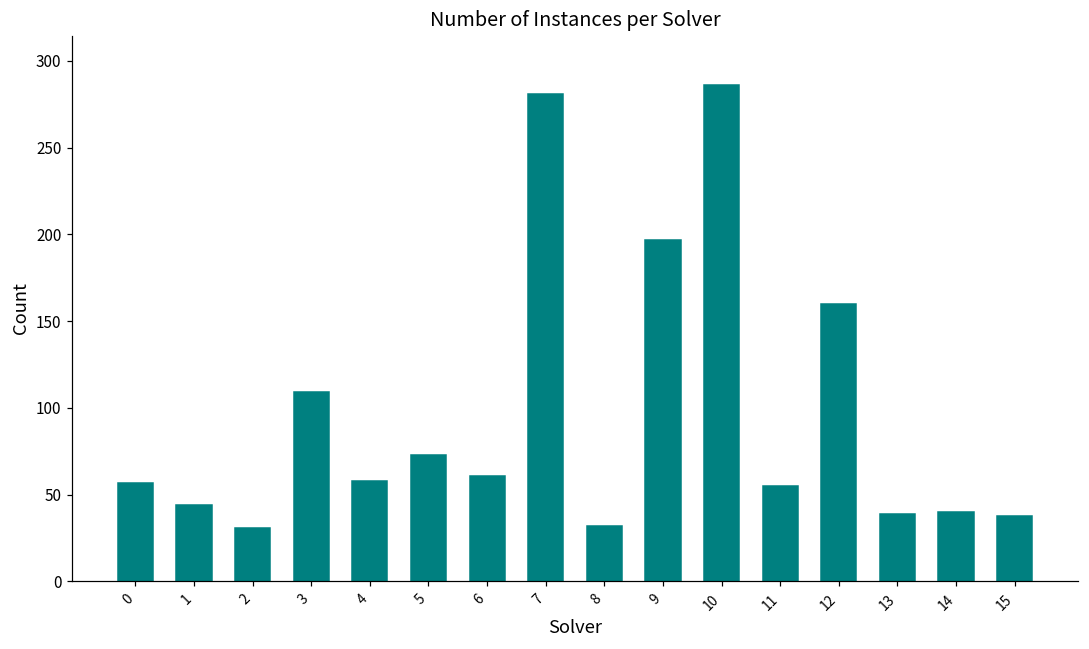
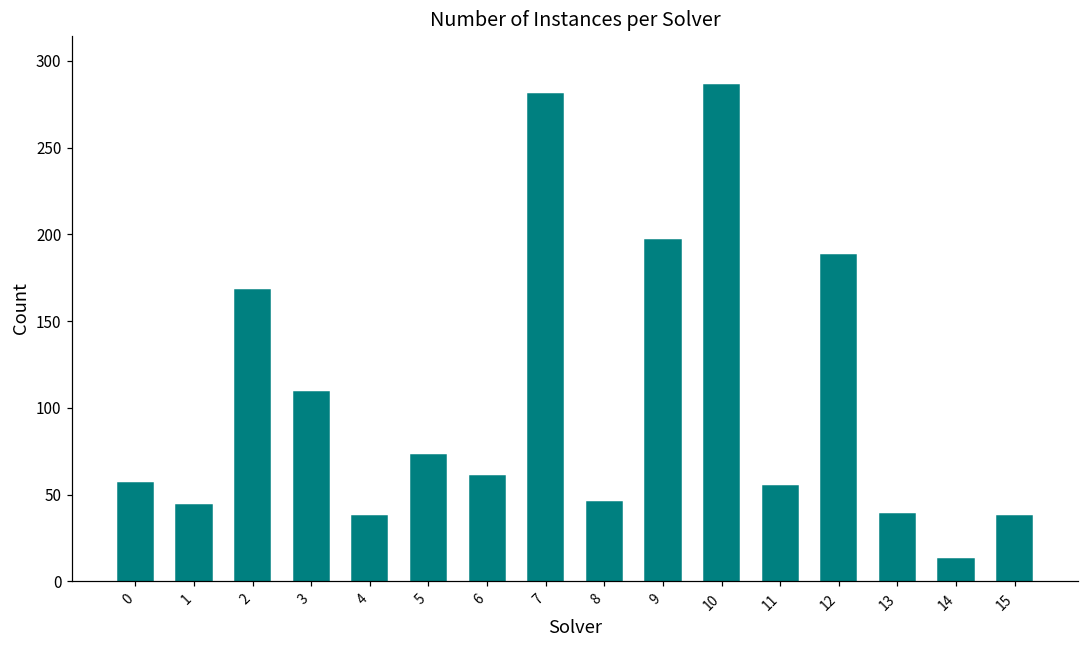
2: 31 -> 168
4: 58 -> 38
8: 32 -> 46
12: 160 -> 188
14: 40 -> 13
